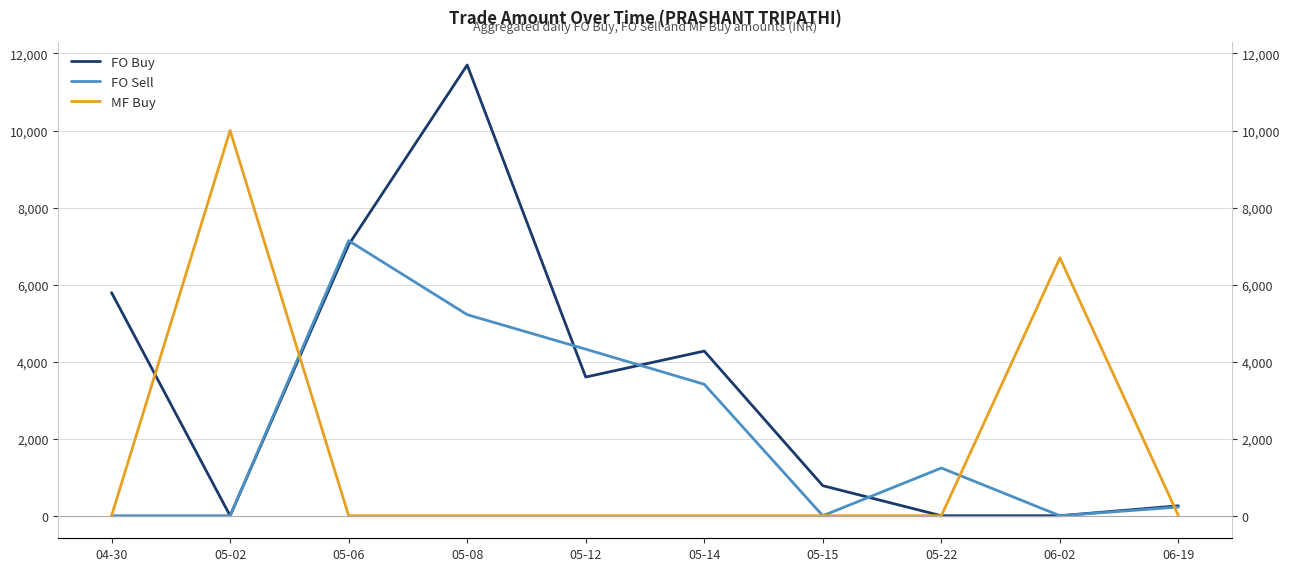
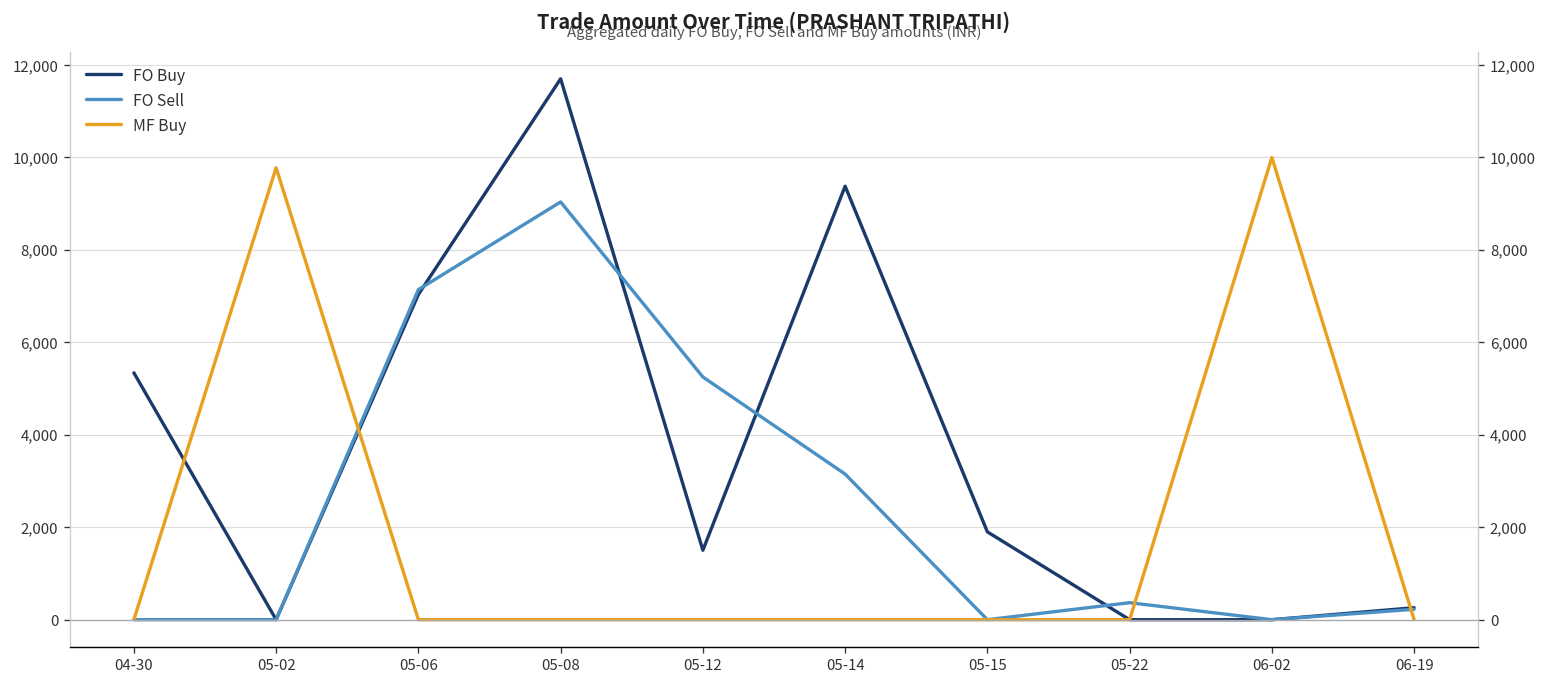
FO Buy, 04-30: 5,800 -> 5,300
MF Buy, 05-02: 10,000 -> 9,800
FO Sell, 05-08: 5,200 -> 9,000
FO Buy, 05-12: 3,600 -> 1,500
FO Sell, 05-12: 4,300 -> 5,300
FO Buy, 05-14: 4,300 -> 9,400
FO Sell, 05-14: 3,400 -> 3,200
FO Buy, 05-15: 800 -> 1,900
FO Sell, 05-22: 1,200 -> 400
MF Buy, 06-02: 6,700 -> 10,000
